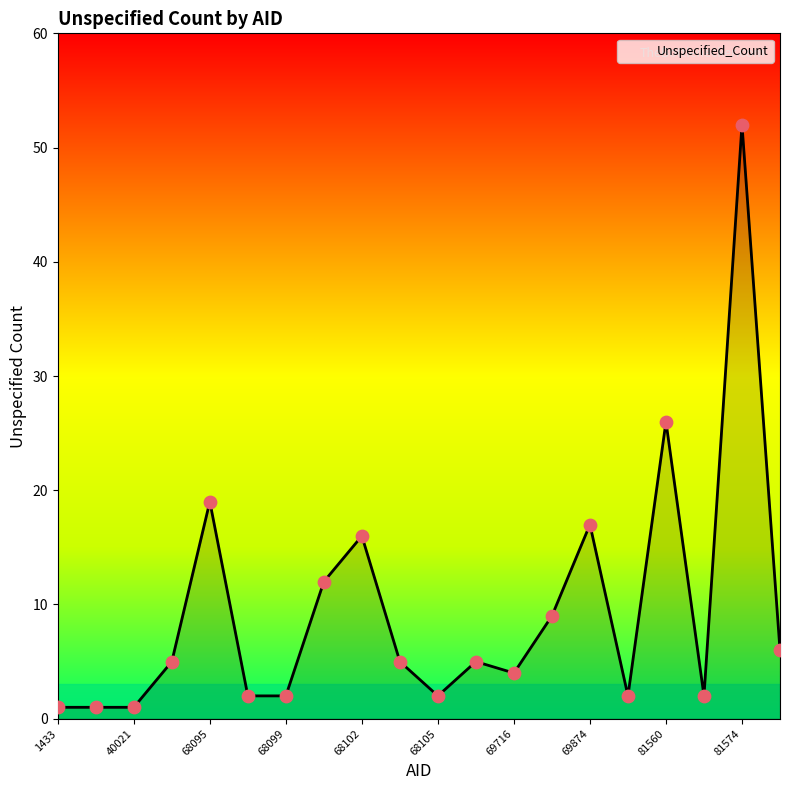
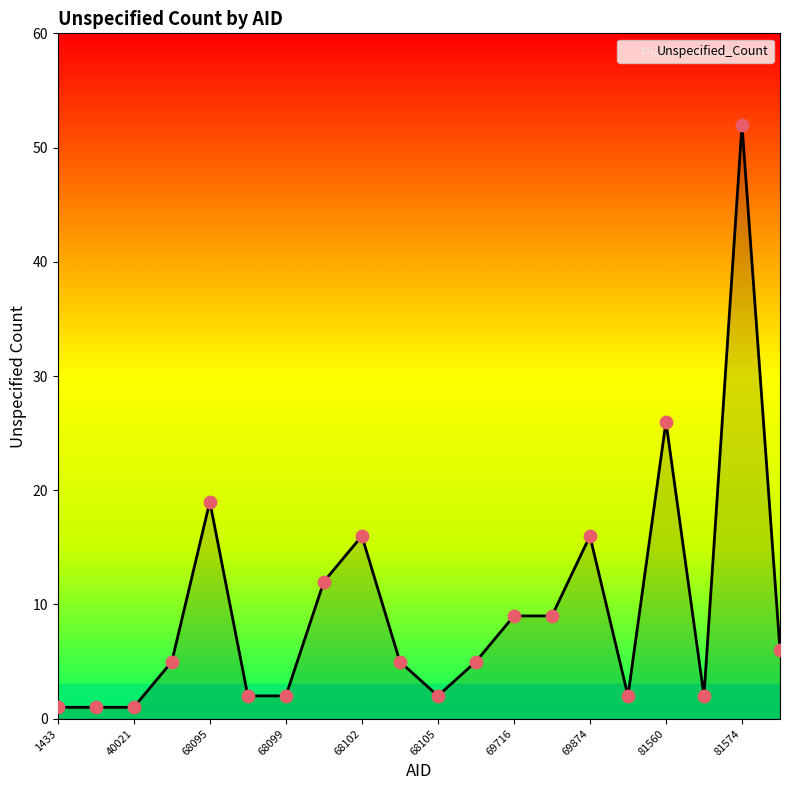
69716: 4 -> 9
69874: 17 -> 16
